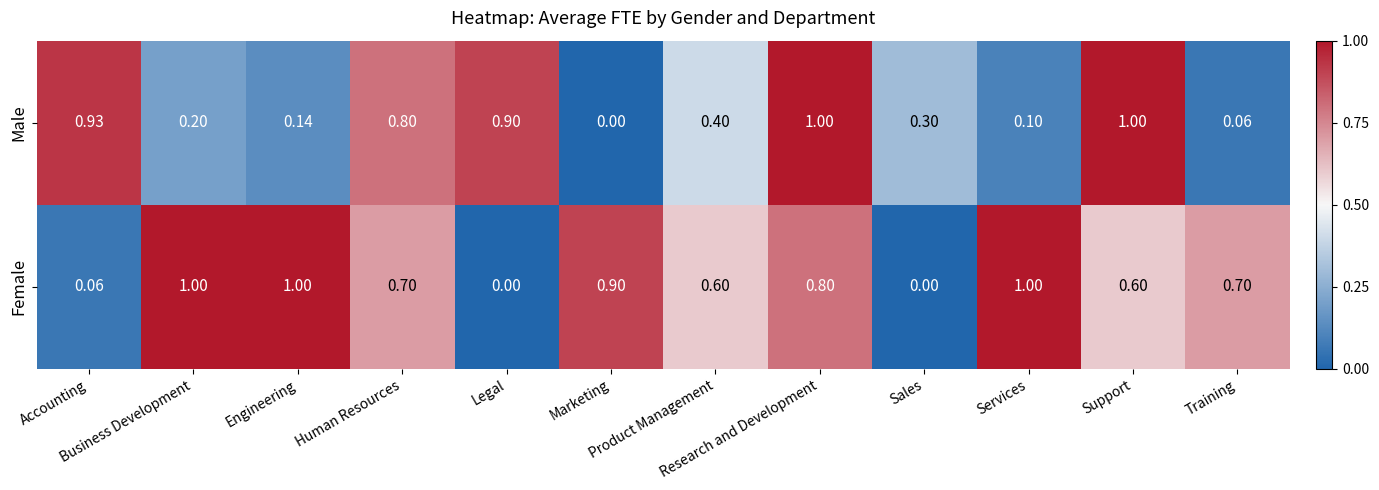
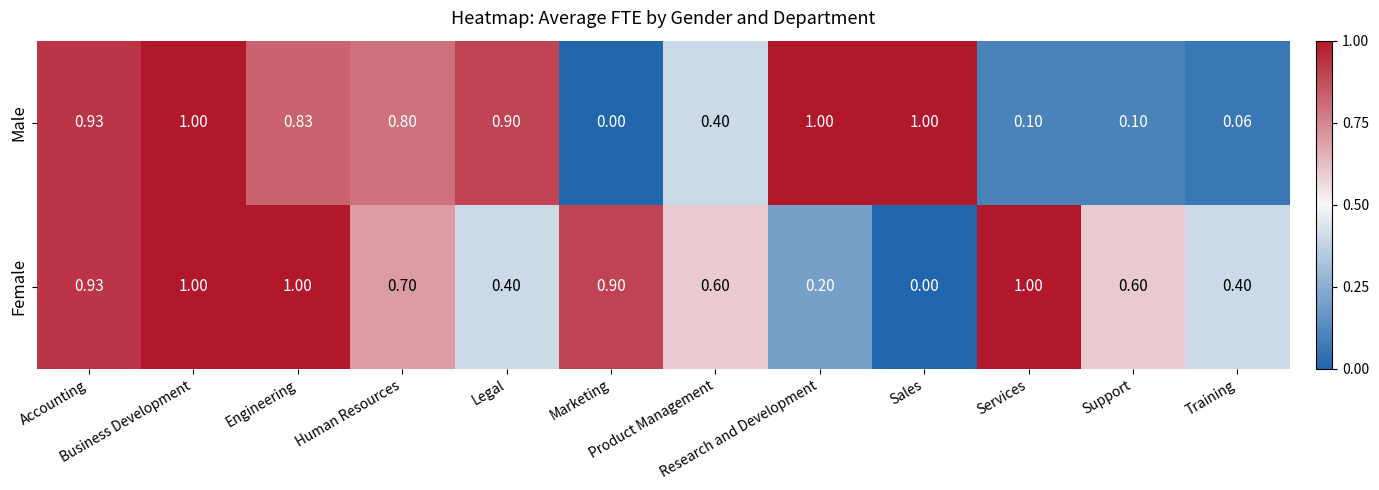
Male, Business Development: 0.20 -> 1.00
Male, Engineering: 0.14 -> 0.83
Male, Sales: 0.30 -> 1.00
Male, Support: 1.00 -> 0.10
Female, Accounting: 0.06 -> 0.93
Female, Legal: 0.00 -> 0.40
Female, Research and Development: 0.80 -> 0.20
Female, Training: 0.70 -> 0.40
